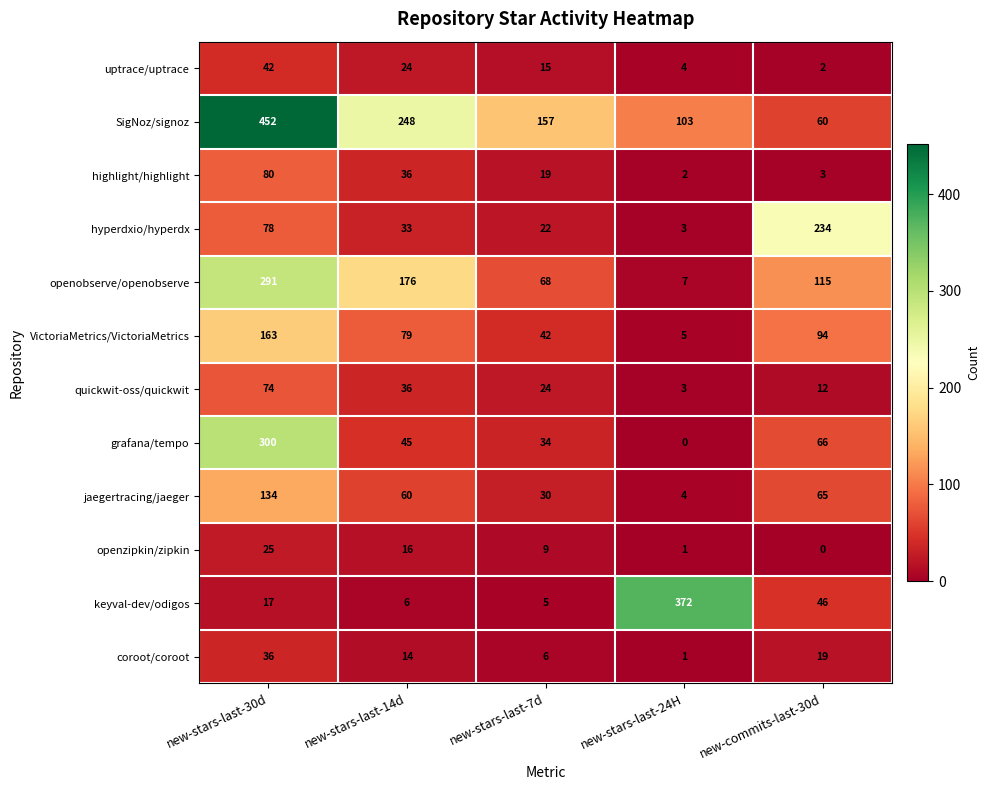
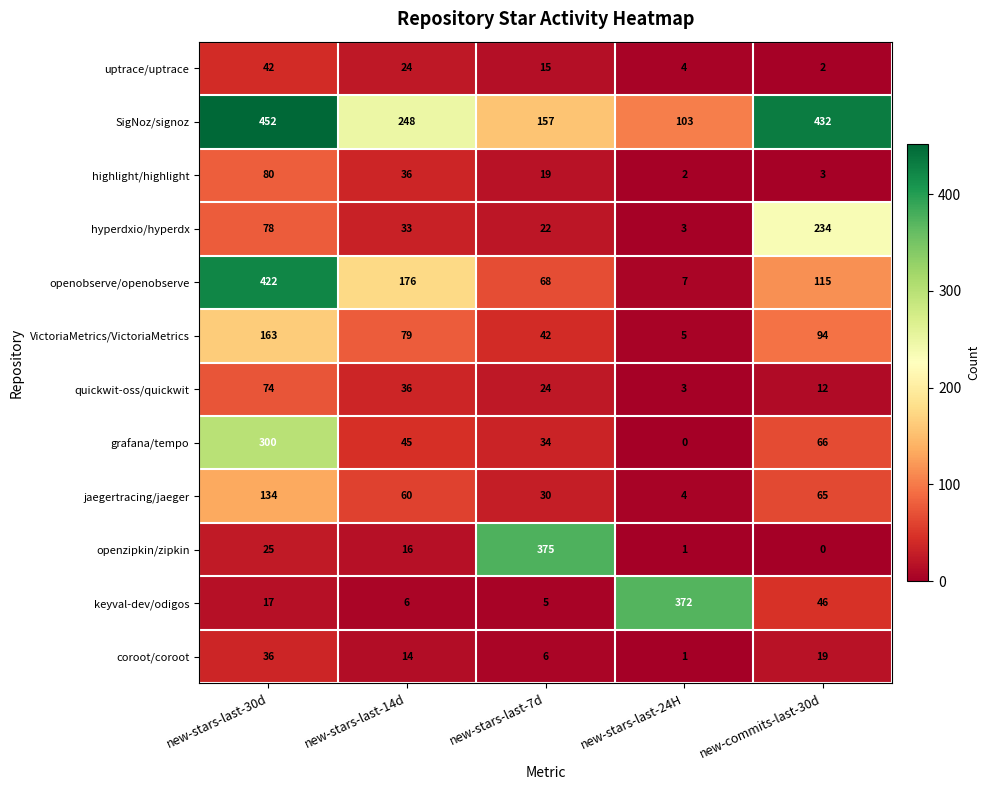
SigNoz/signoz, new-commits-last-30d: 60 -> 432
openobserve/openobserve, new-stars-last-30d: 291 -> 422
openzipkin/zipkin, new-stars-last-7d: 9 -> 375
